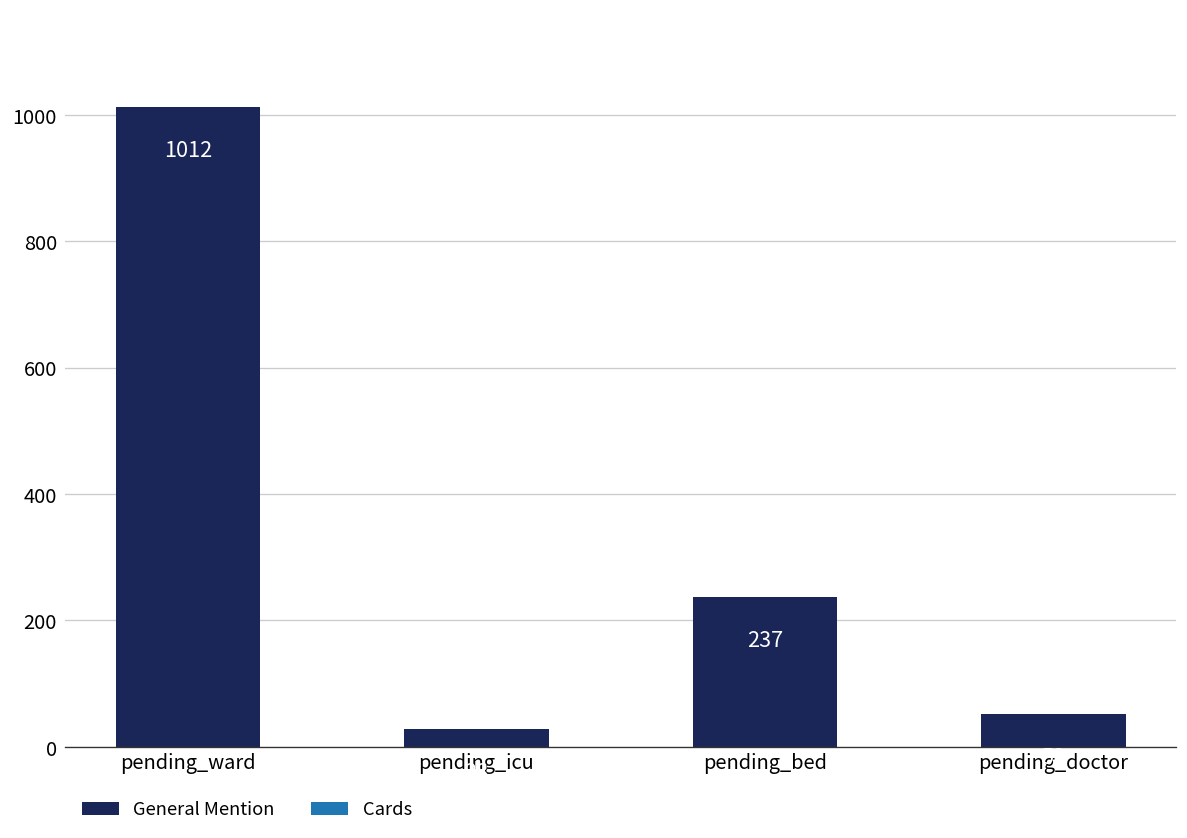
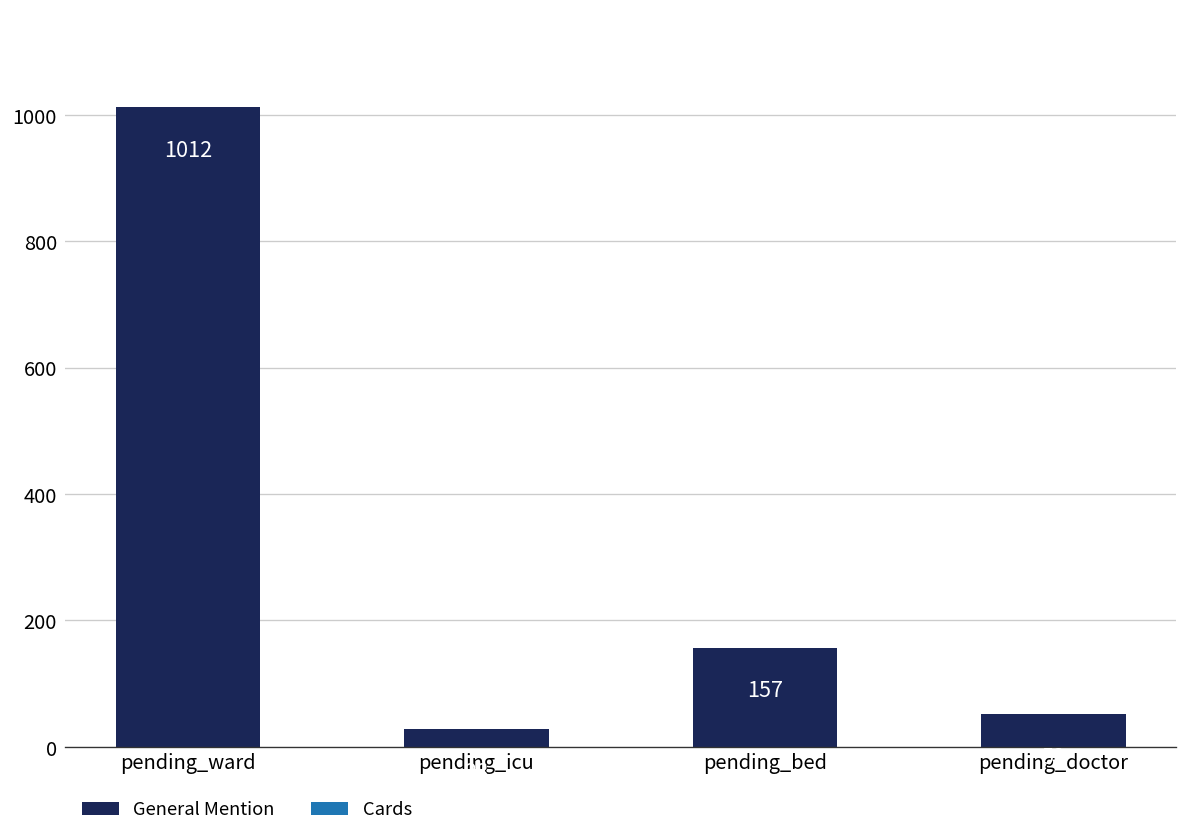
pending_bed: 237 -> 157
